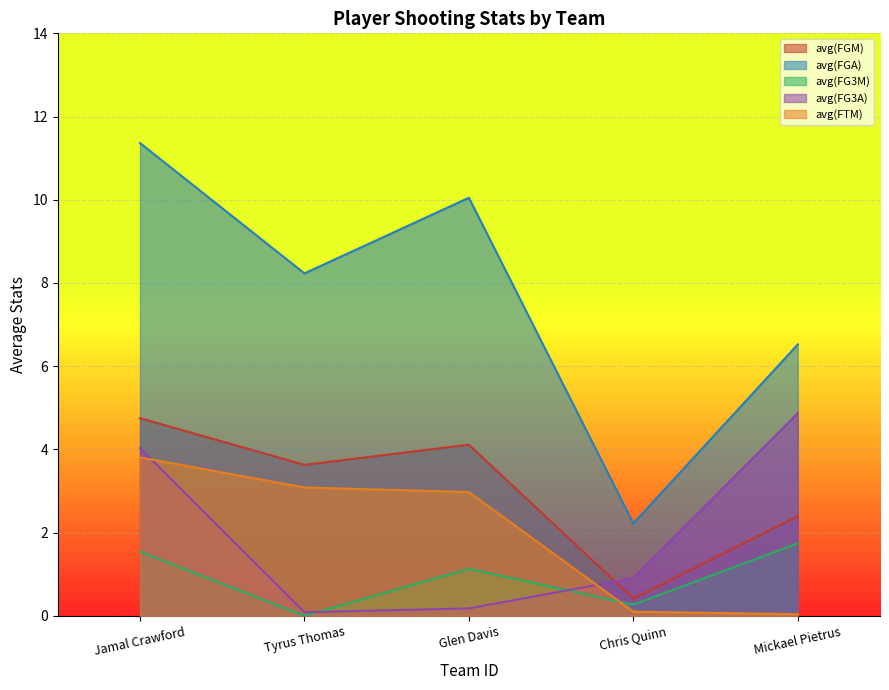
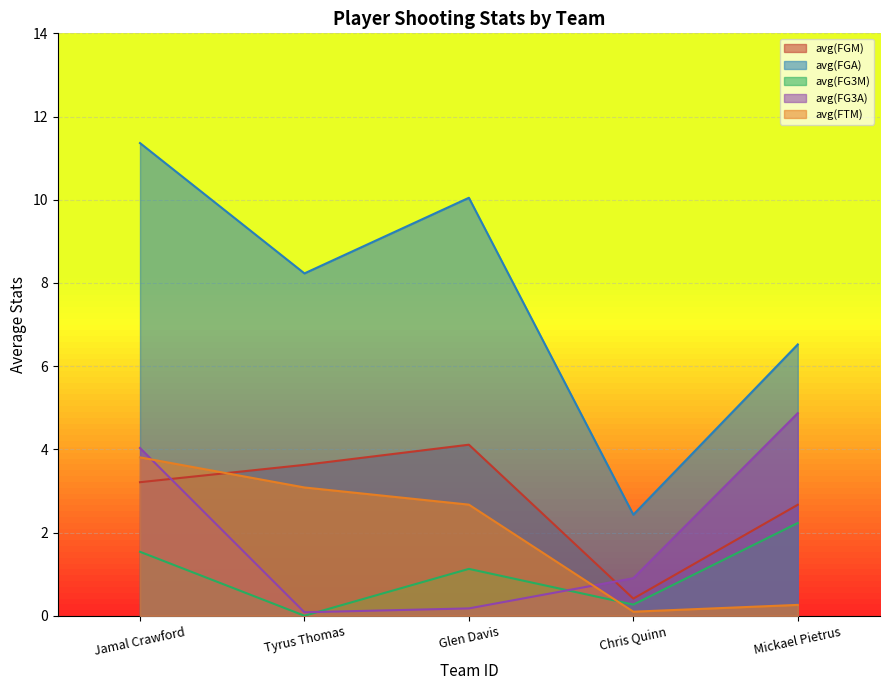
avg(FGM), Jamal Crawford: 4.8 -> 3.2
avg(FTM), Glen Davis: 3.0 -> 2.7
avg(FGA), Chris Quinn: 2.2 -> 2.4
avg(FGM), Mickael Pietrus: 2.4 -> 2.7
avg(FG3M), Mickael Pietrus: 1.7 -> 2.2
avg(FTM), Mickael Pietrus: 0.0 -> 0.3
